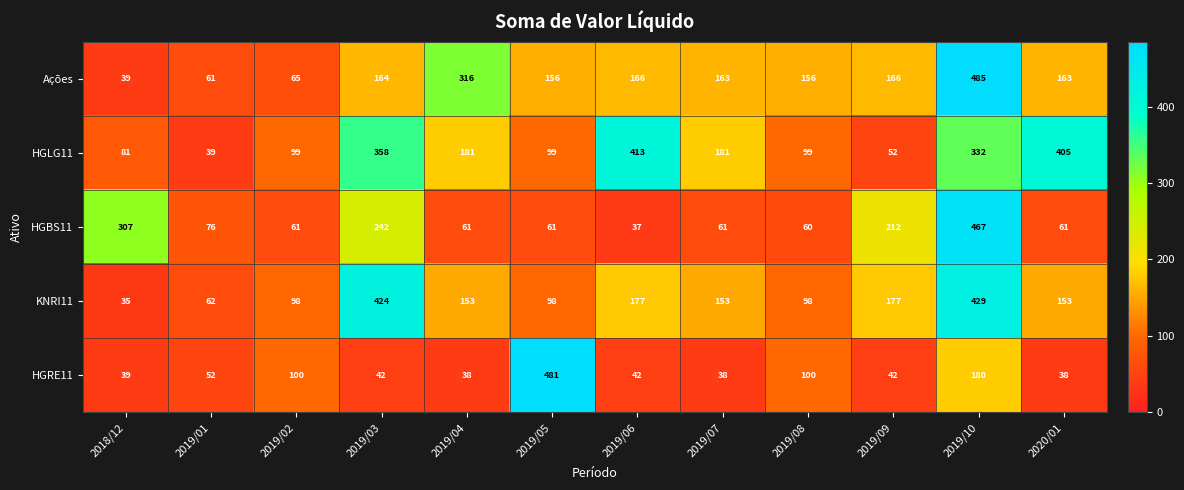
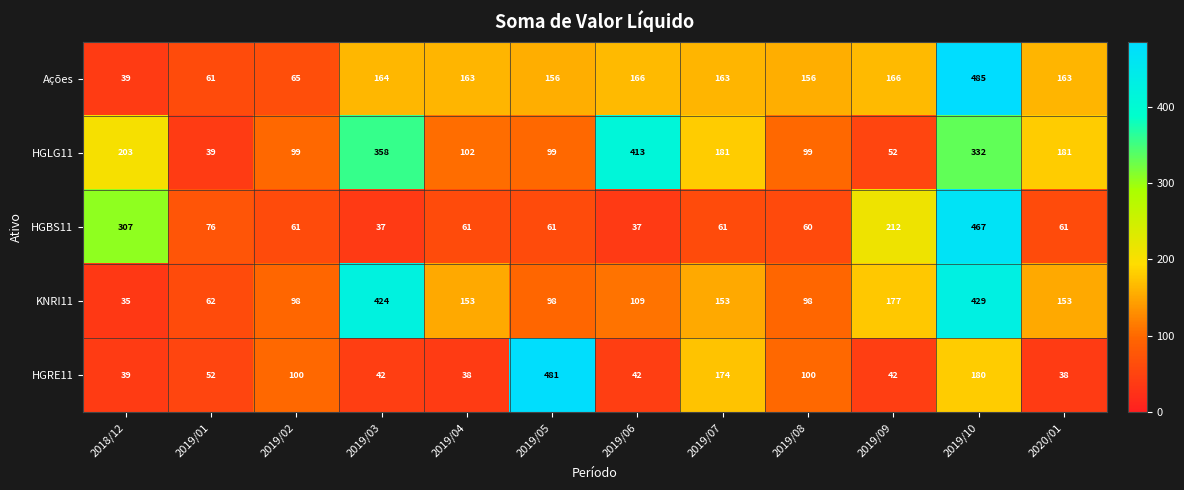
Ações, 2019/04: 316 -> 163
HGLG11, 2018/12: 81 -> 203
HGLG11, 2019/04: 181 -> 102
HGLG11, 2020/01: 405 -> 181
HGBS11, 2019/03: 242 -> 37
KNRI11, 2019/06: 177 -> 109
HGRE11, 2019/07: 38 -> 174
